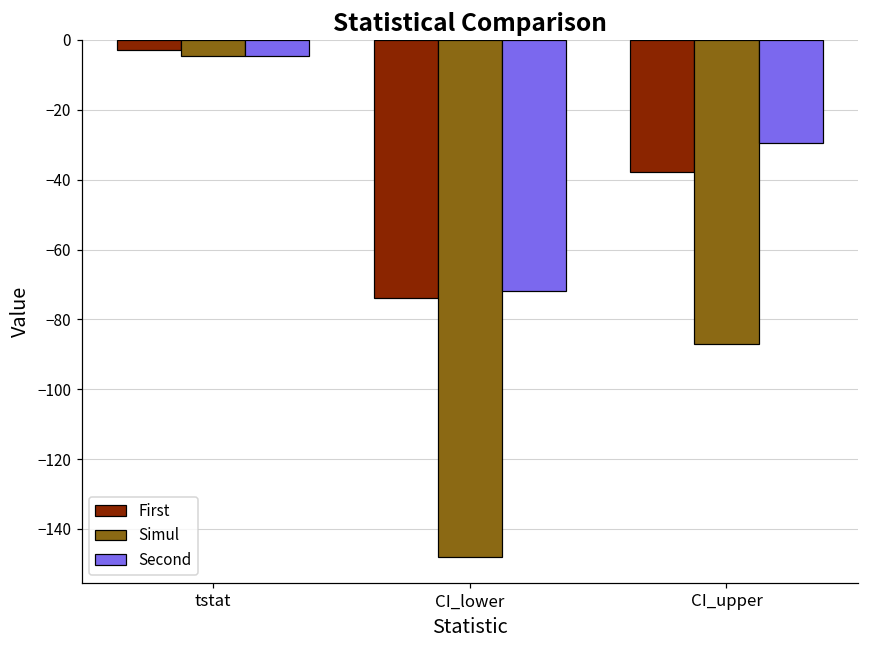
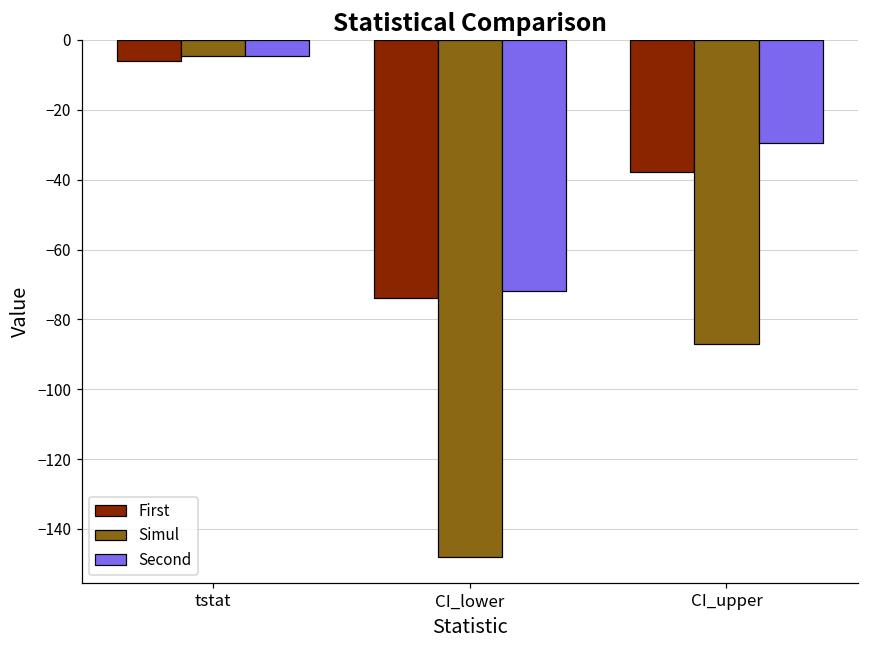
First, tstat: -3 -> -6
